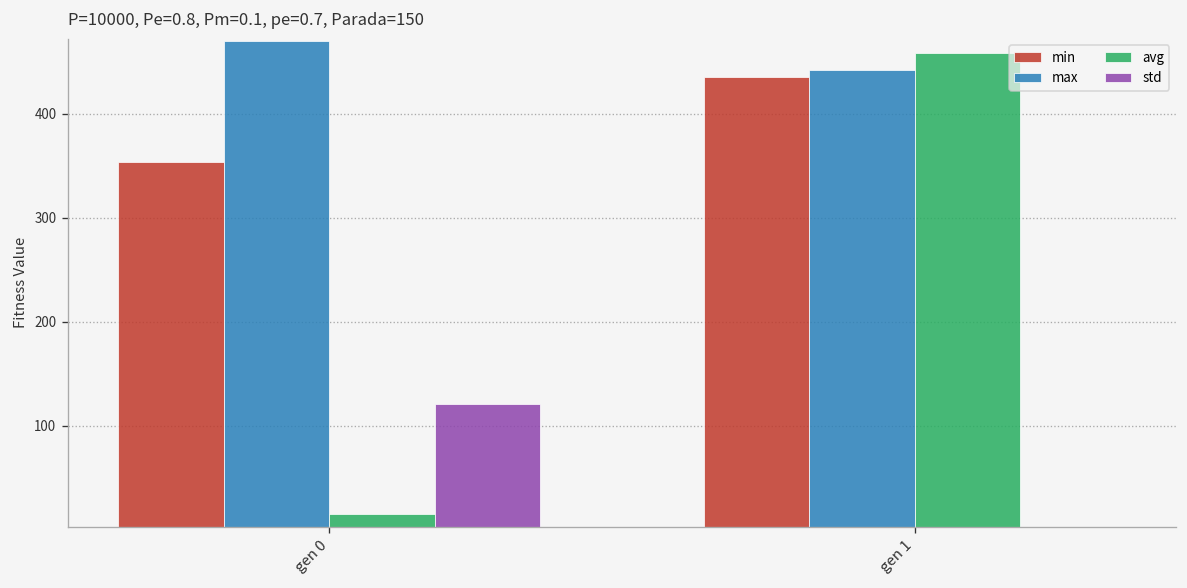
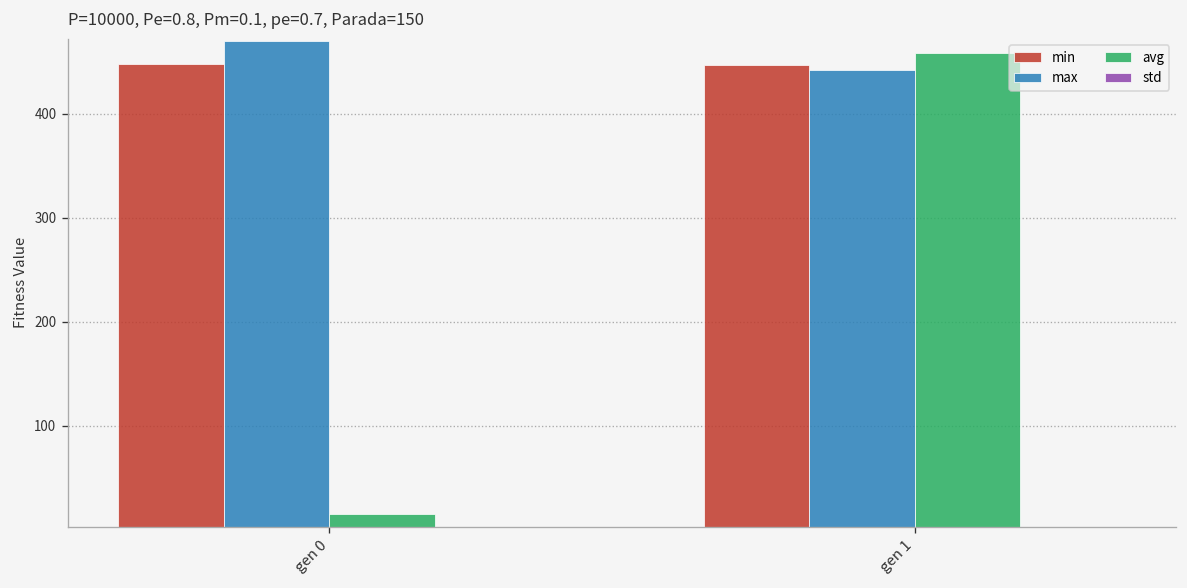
min, gen 0: 350 -> 450
std, gen 0: 120 -> 0
min, gen 1: 440 -> 450
